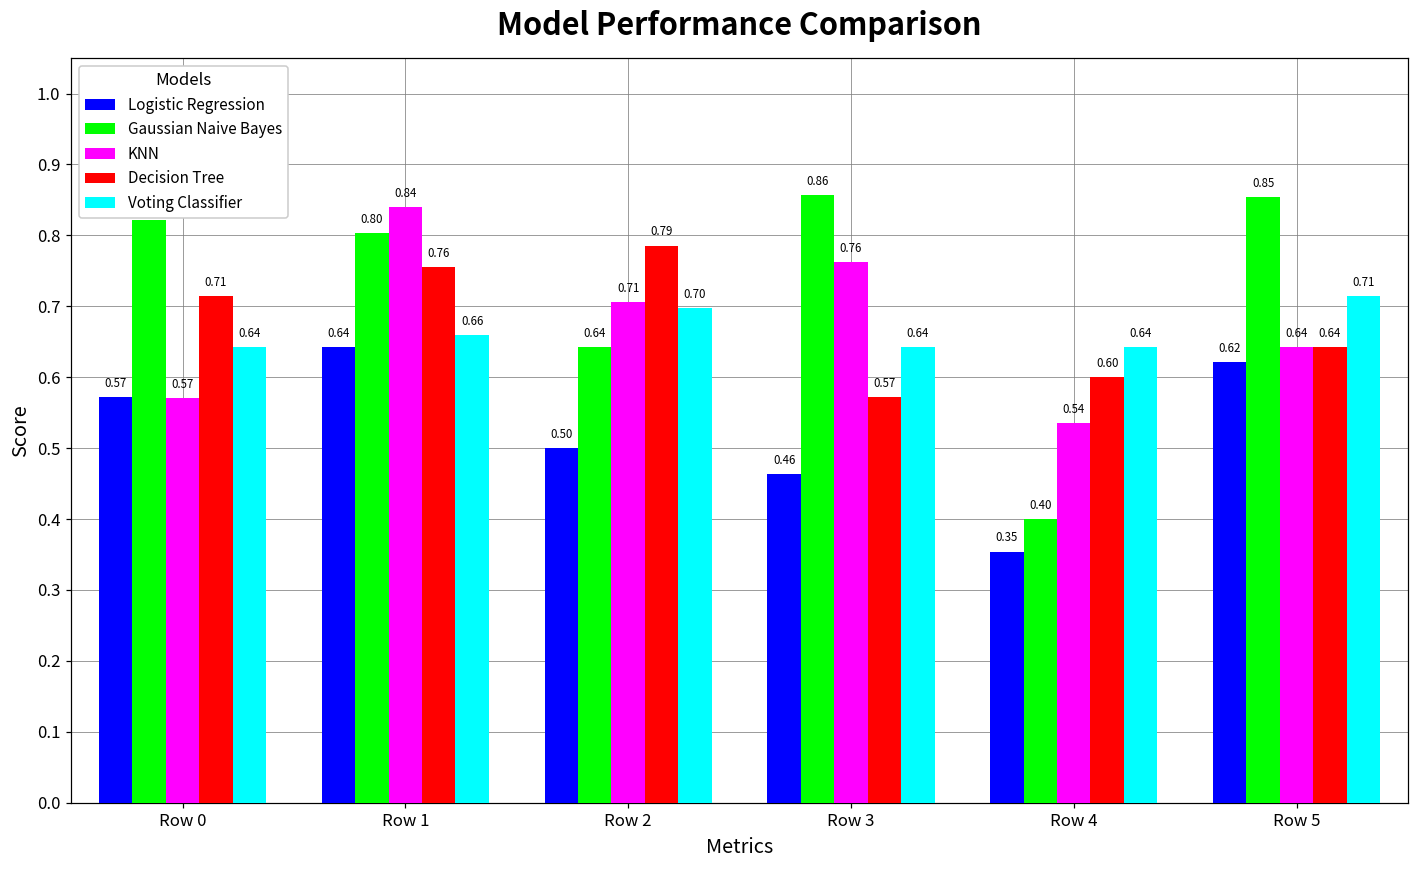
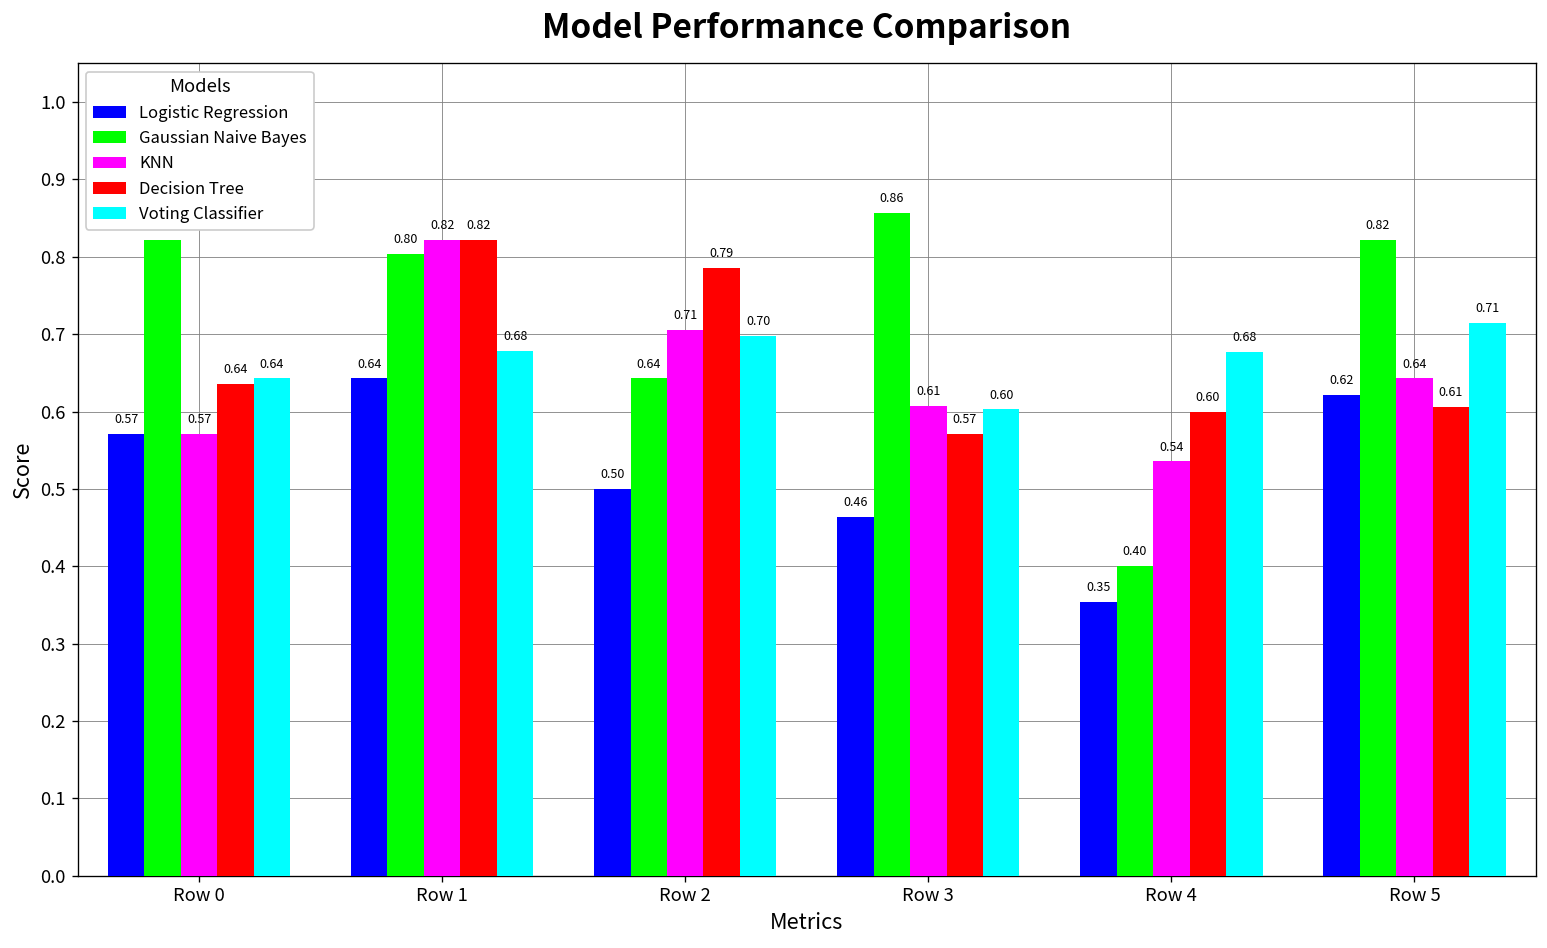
Decision Tree, Row 0: 0.71 -> 0.64
KNN, Row 1: 0.84 -> 0.82
Decision Tree, Row 1: 0.76 -> 0.82
Voting Classifier, Row 1: 0.66 -> 0.68
KNN, Row 3: 0.76 -> 0.61
Voting Classifier, Row 3: 0.64 -> 0.60
Voting Classifier, Row 4: 0.64 -> 0.68
Gaussian Naive Bayes, Row 5: 0.85 -> 0.82
Decision Tree, Row 5: 0.64 -> 0.61
